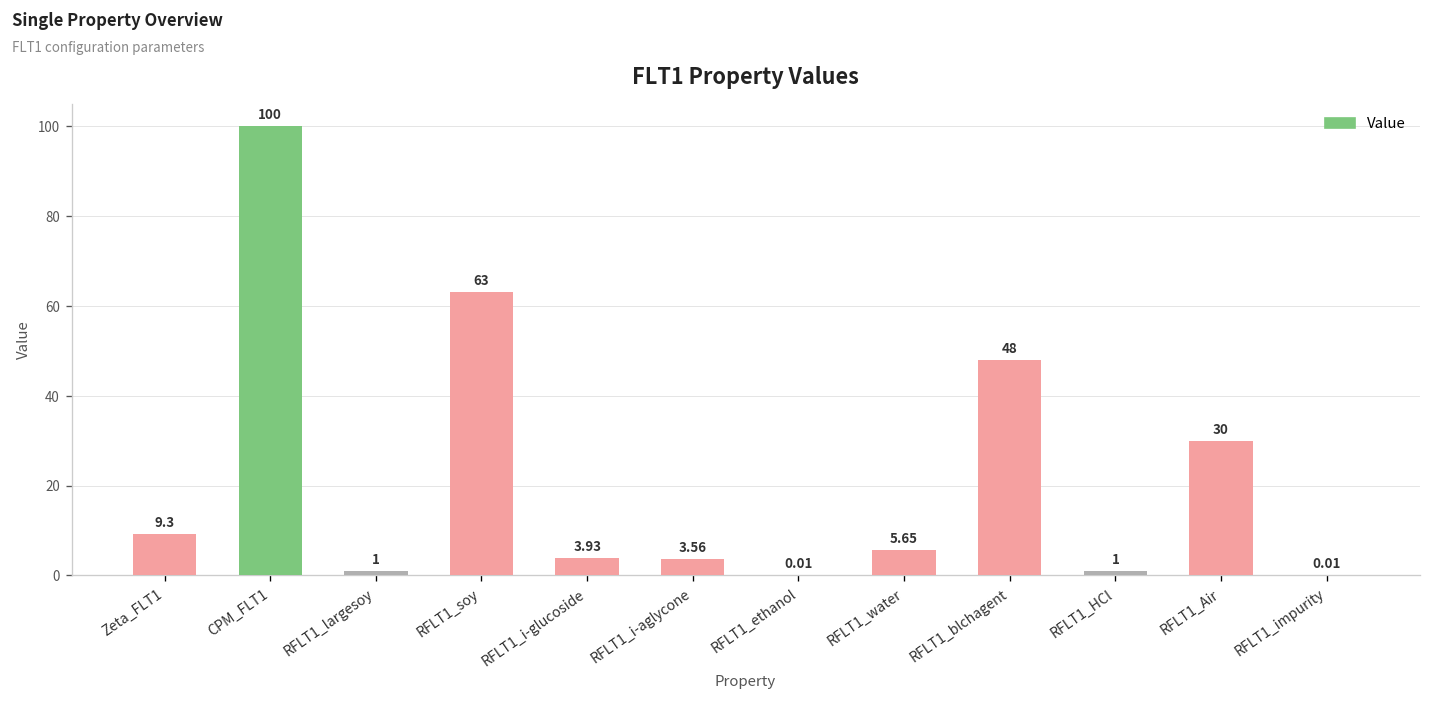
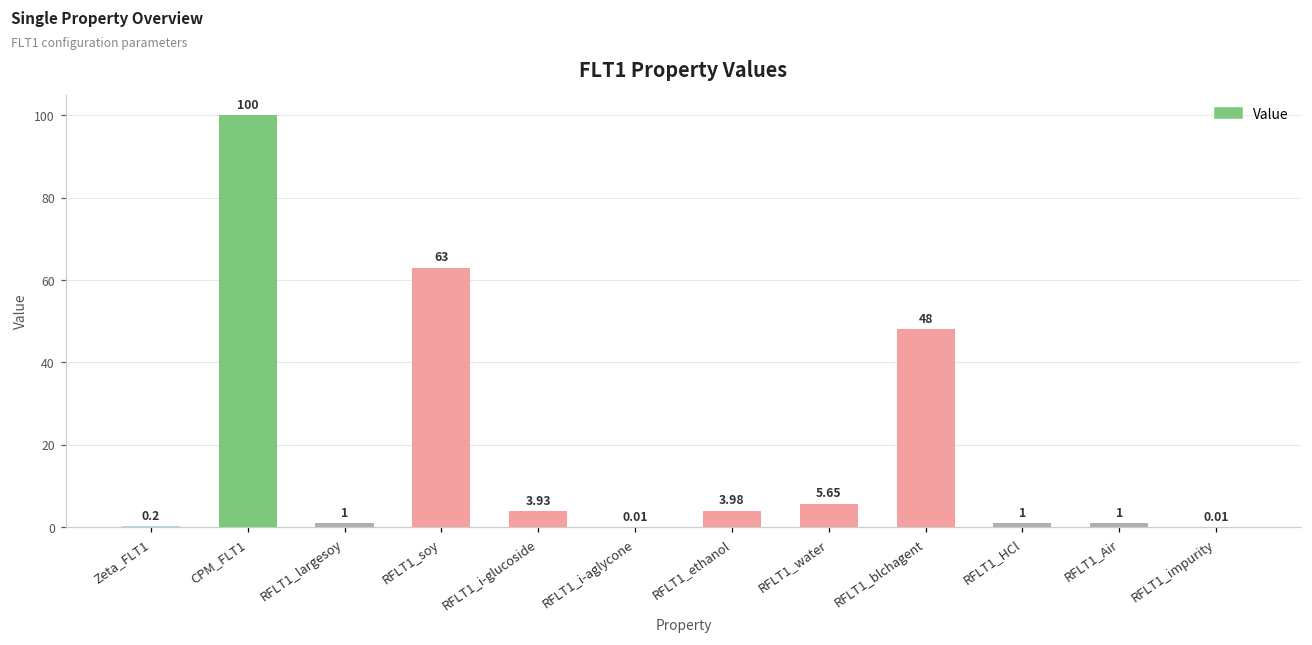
Zeta_FLT1: 9.3 -> 0.2
RFLT1_i-aglycone: 3.56 -> 0.01
RFLT1_ethanol: 0.01 -> 3.98
RFLT1_Air: 30 -> 1
